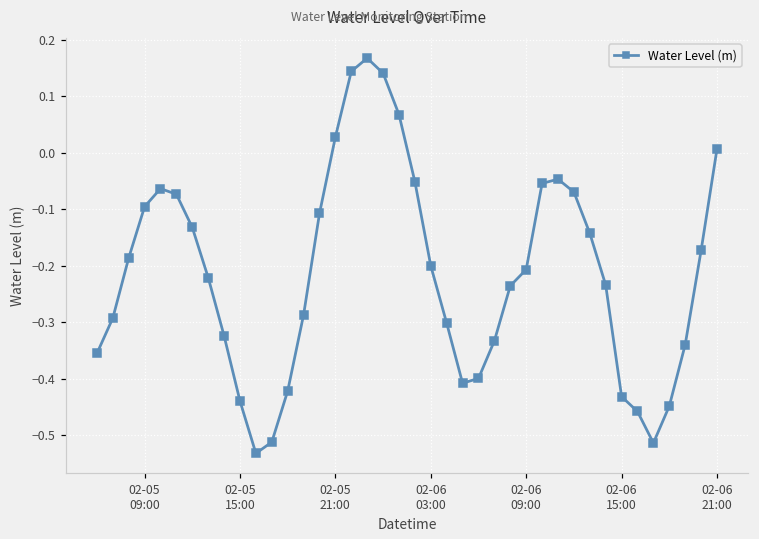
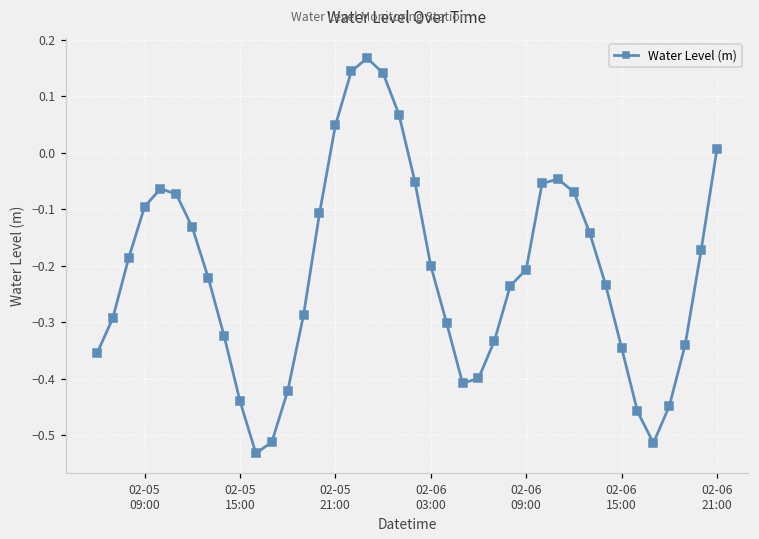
02-05 21:00: 0.03 -> 0.05
02-06 15:00: -0.43 -> -0.34
